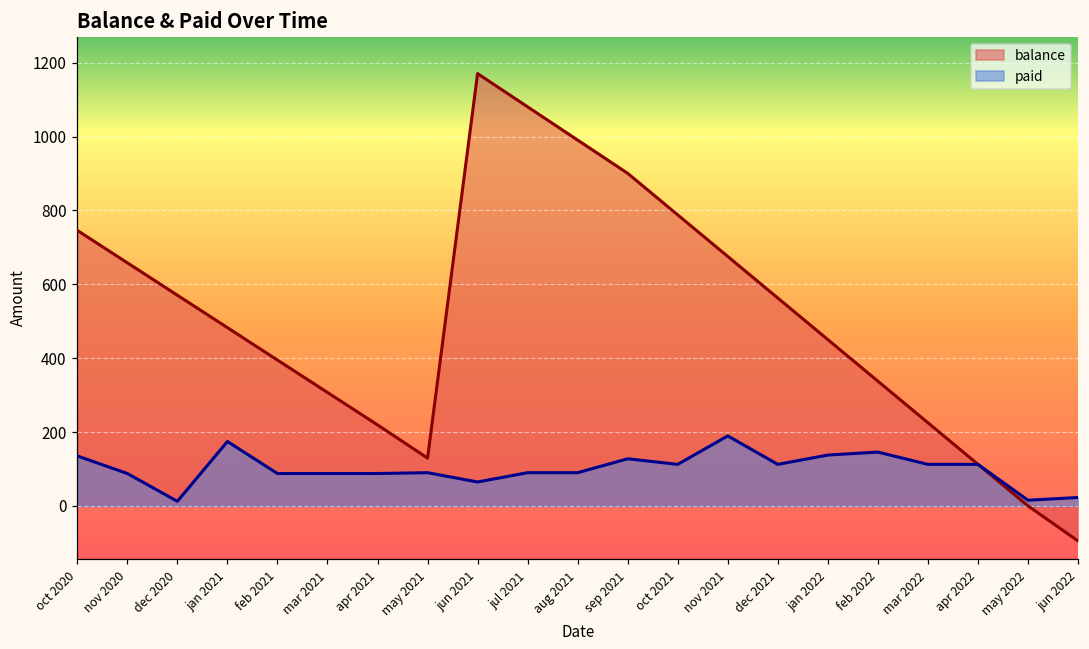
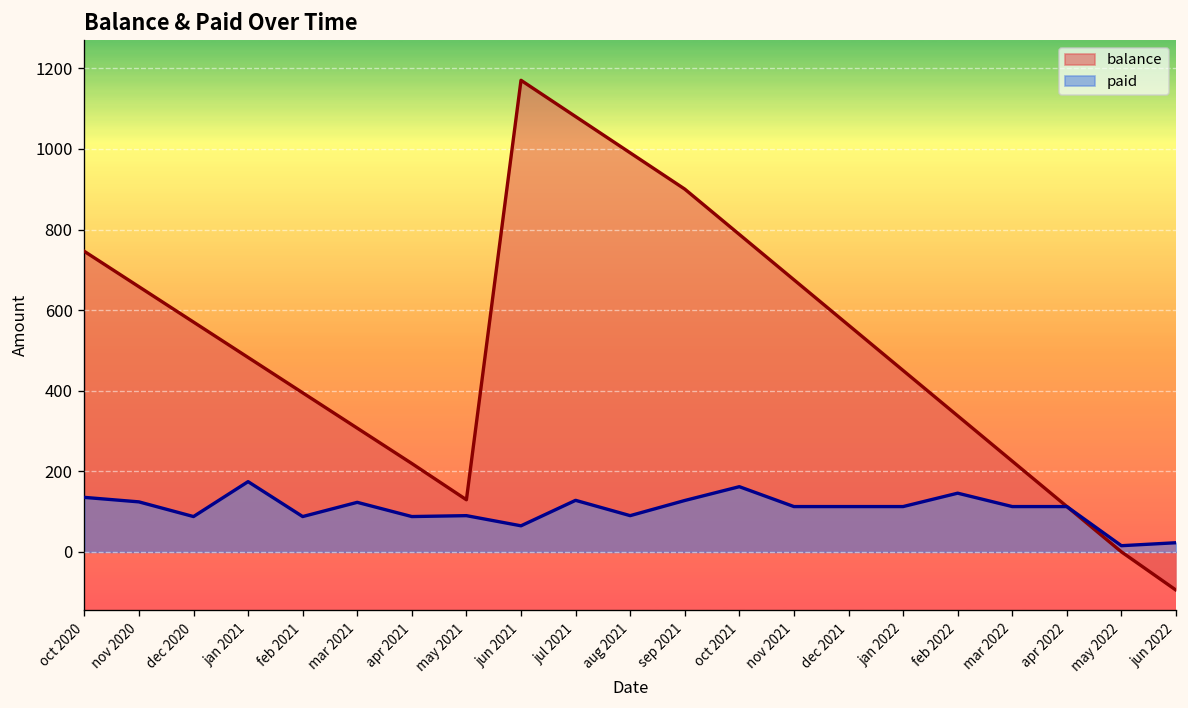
paid, nov 2020: 90 -> 120
paid, dec 2020: 10 -> 90
paid, mar 2021: 90 -> 120
paid, jul 2021: 90 -> 130
paid, oct 2021: 110 -> 160
paid, nov 2021: 190 -> 110
paid, jan 2022: 140 -> 110
